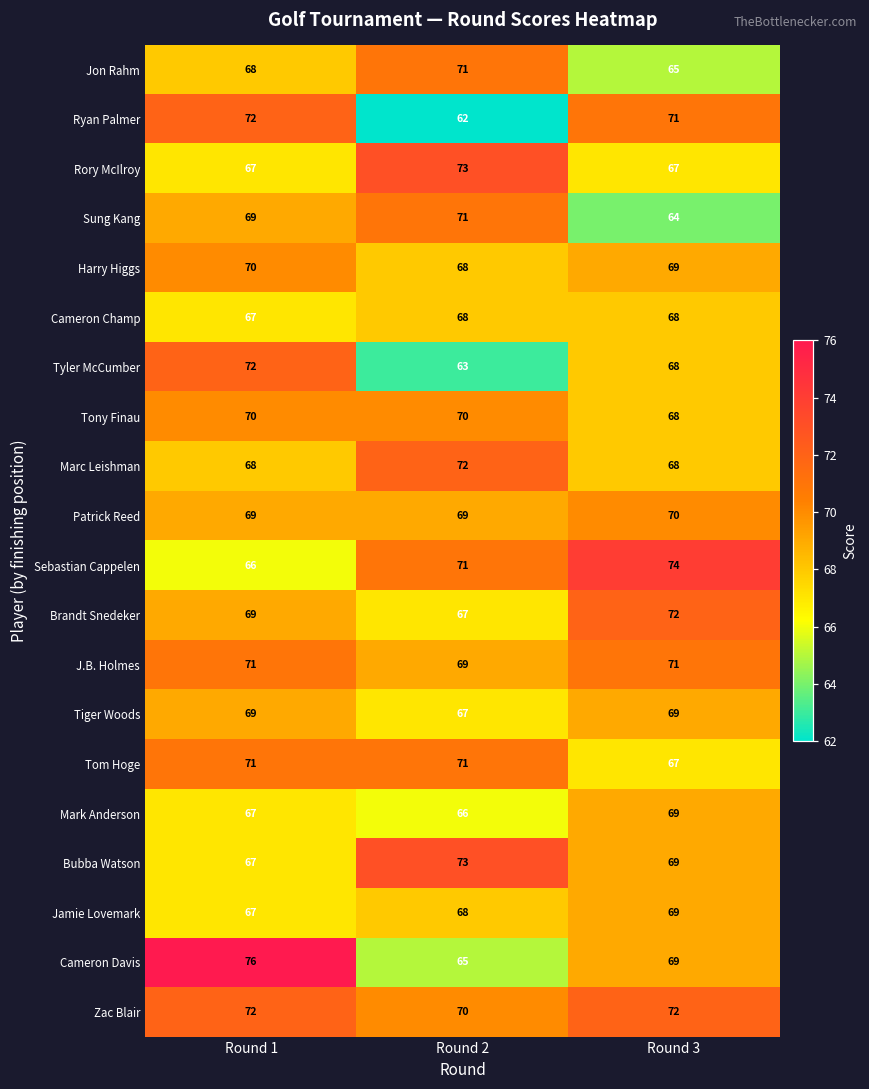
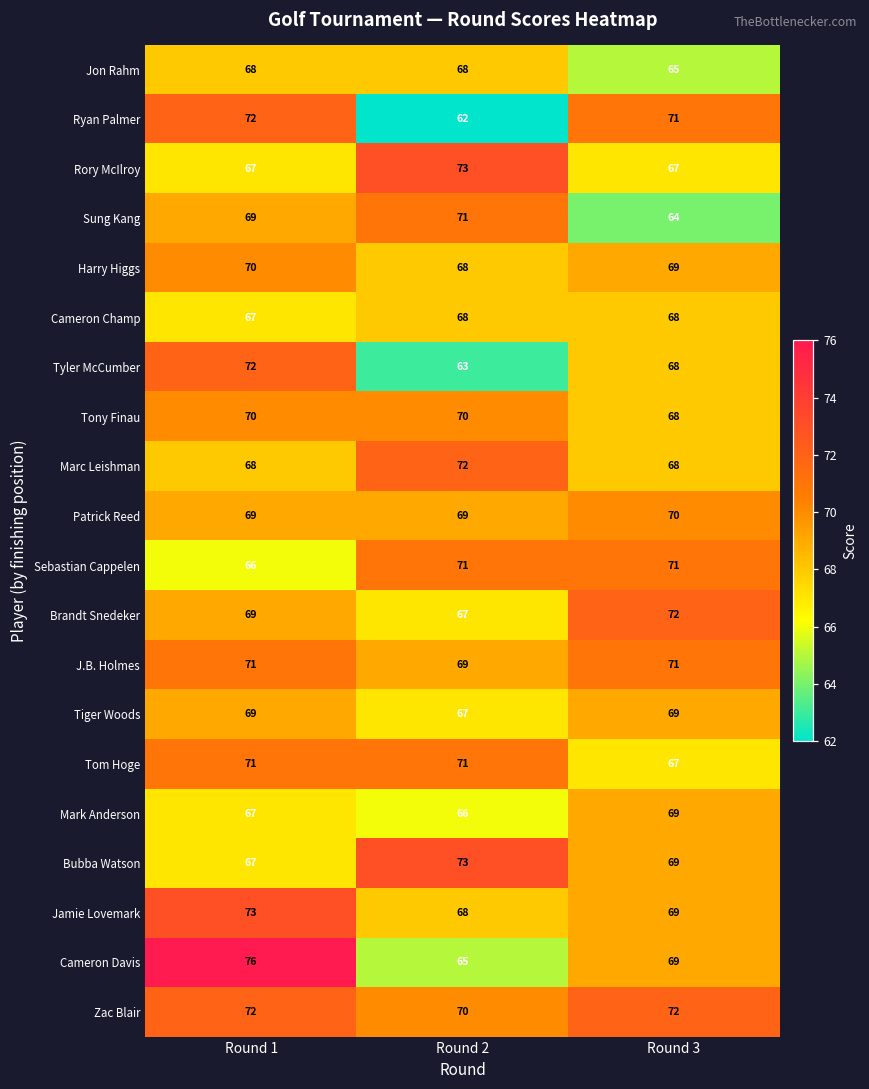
Jon Rahm, Round 2: 71 -> 68
Sebastian Cappelen, Round 3: 74 -> 71
Jamie Lovemark, Round 1: 67 -> 73
